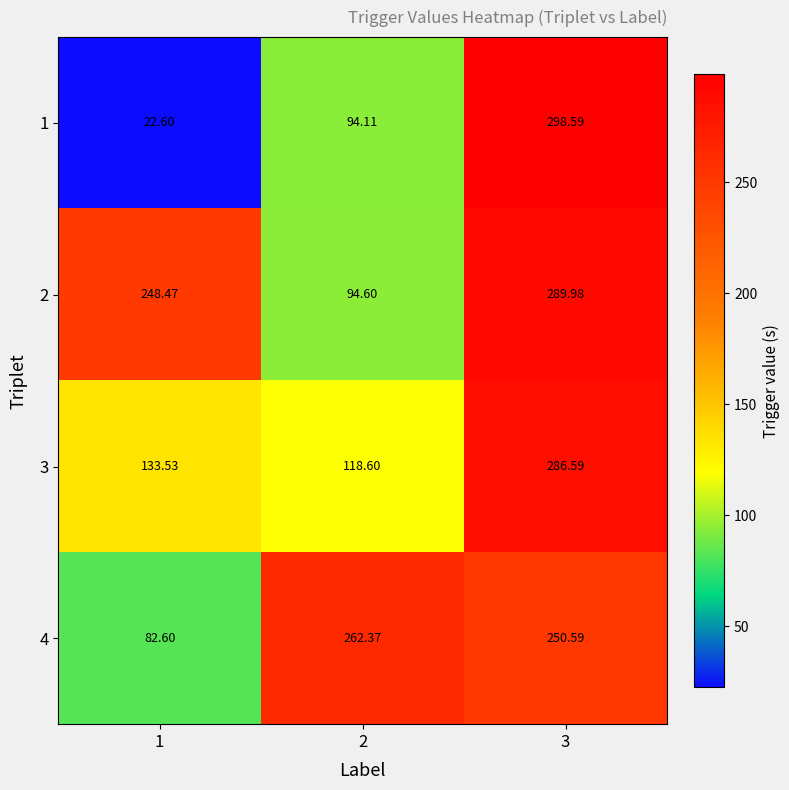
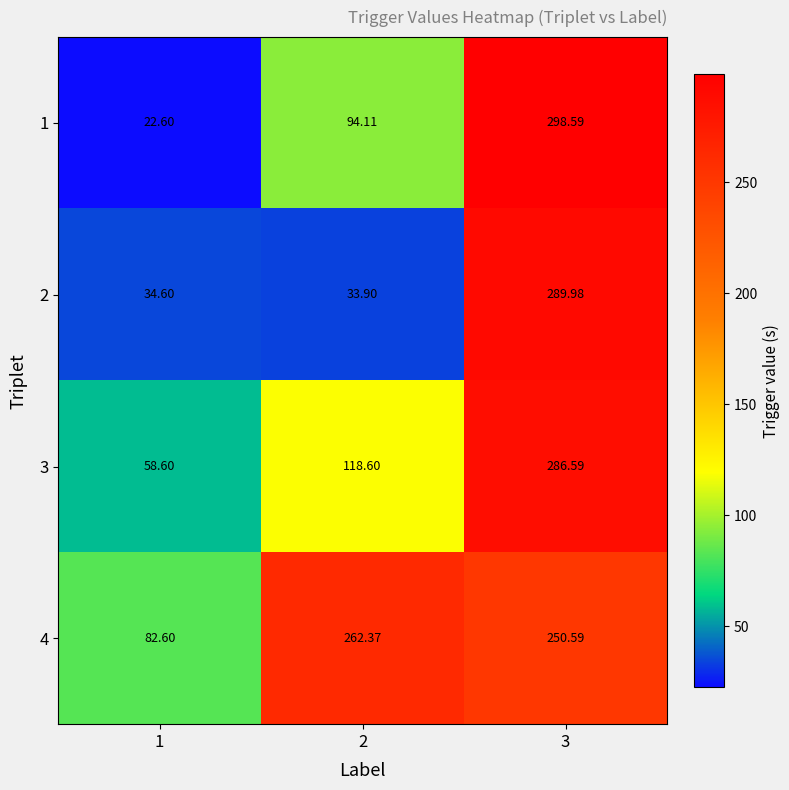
2, 1: 248.47 -> 34.60
2, 2: 94.60 -> 33.90
3, 1: 133.53 -> 58.60
